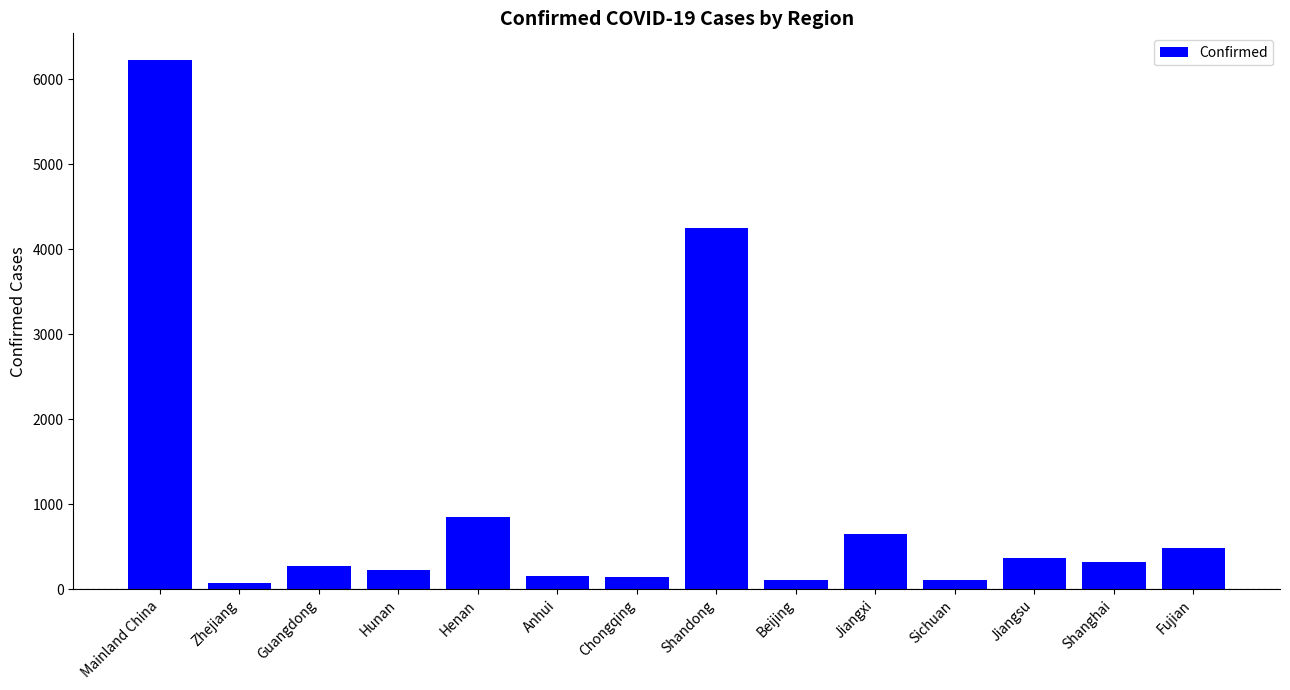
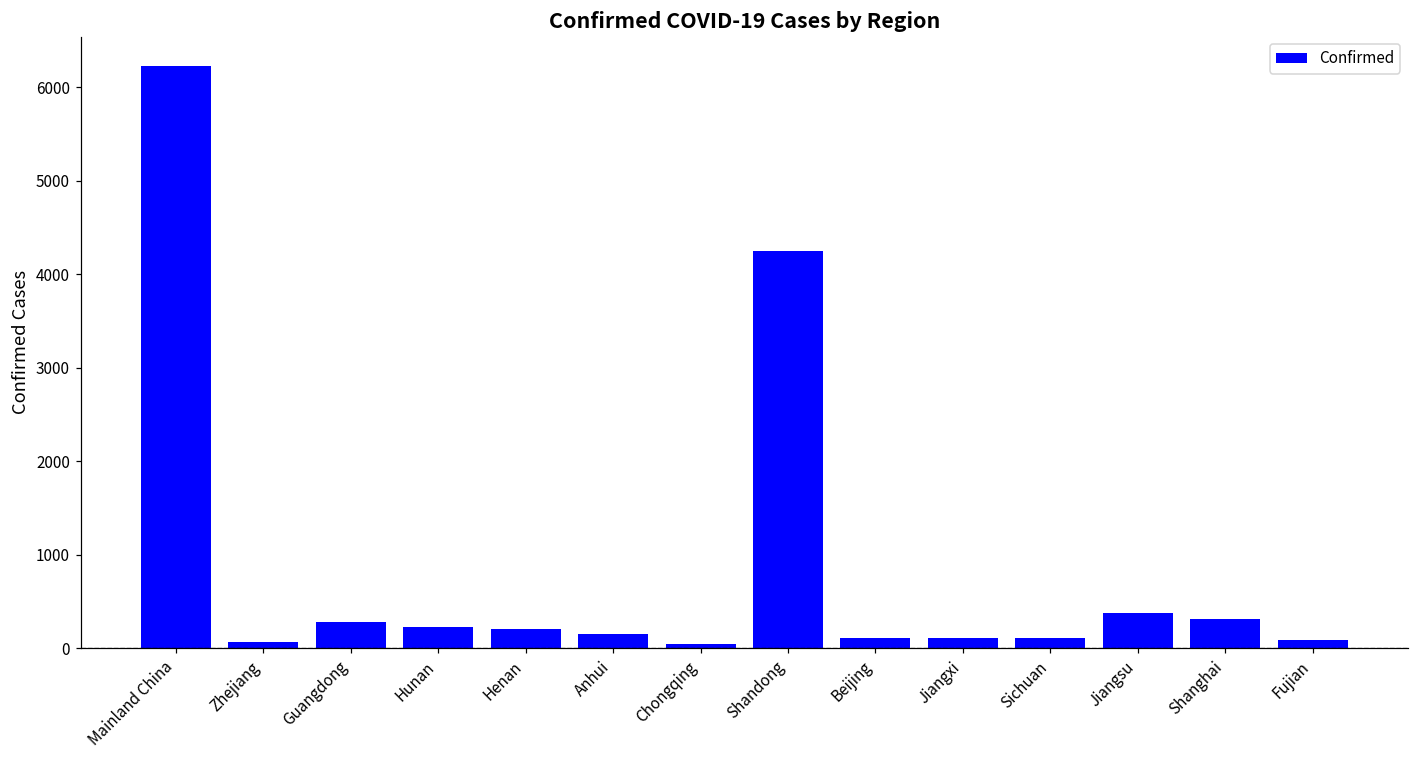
Henan: 900 -> 200
Chongqing: 100 -> 0
Jiangxi: 600 -> 100
Fujian: 500 -> 100
